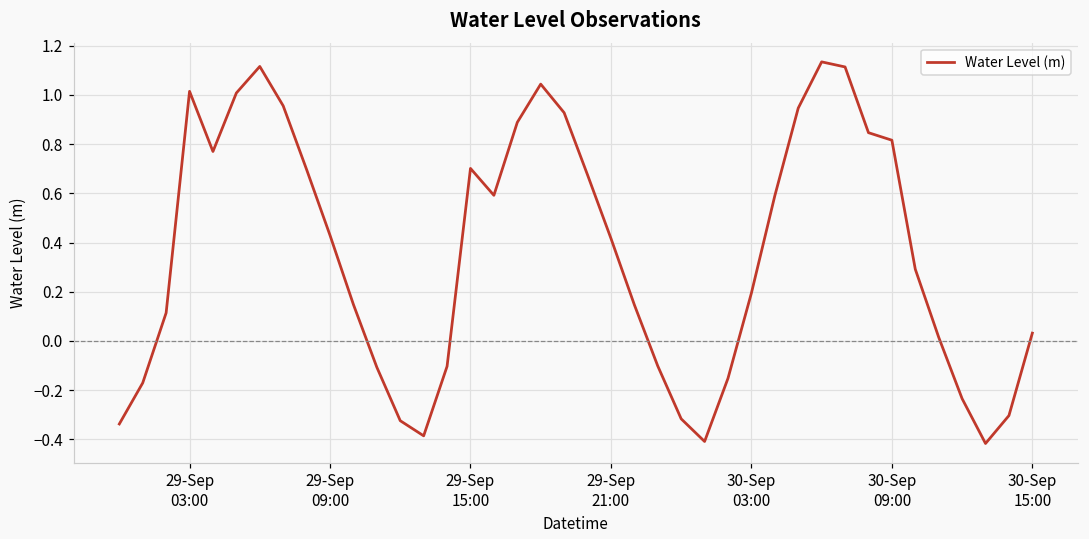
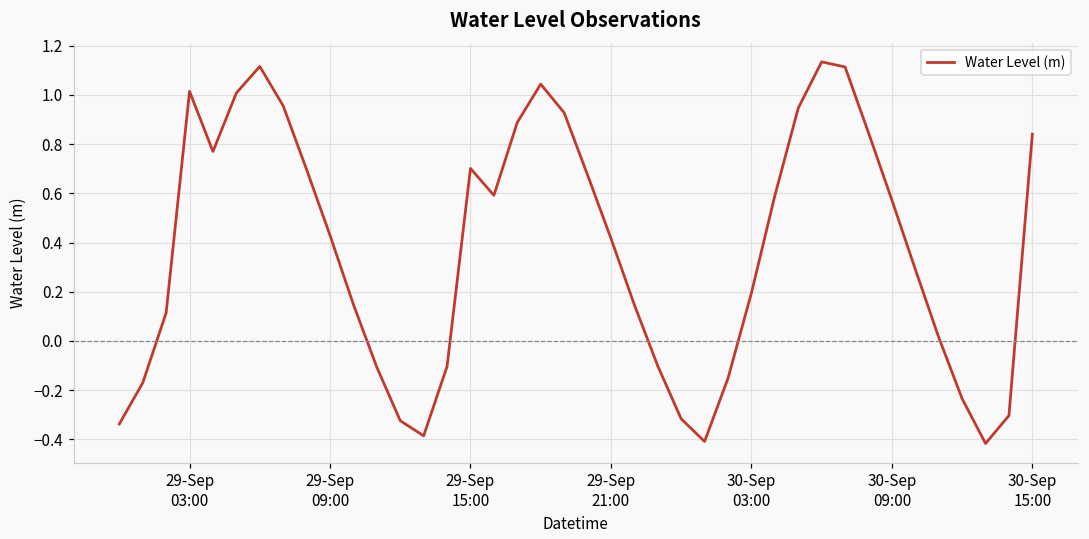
30-Sep 09:00: 0.82 -> 0.57
30-Sep 15:00: 0.03 -> 0.84
